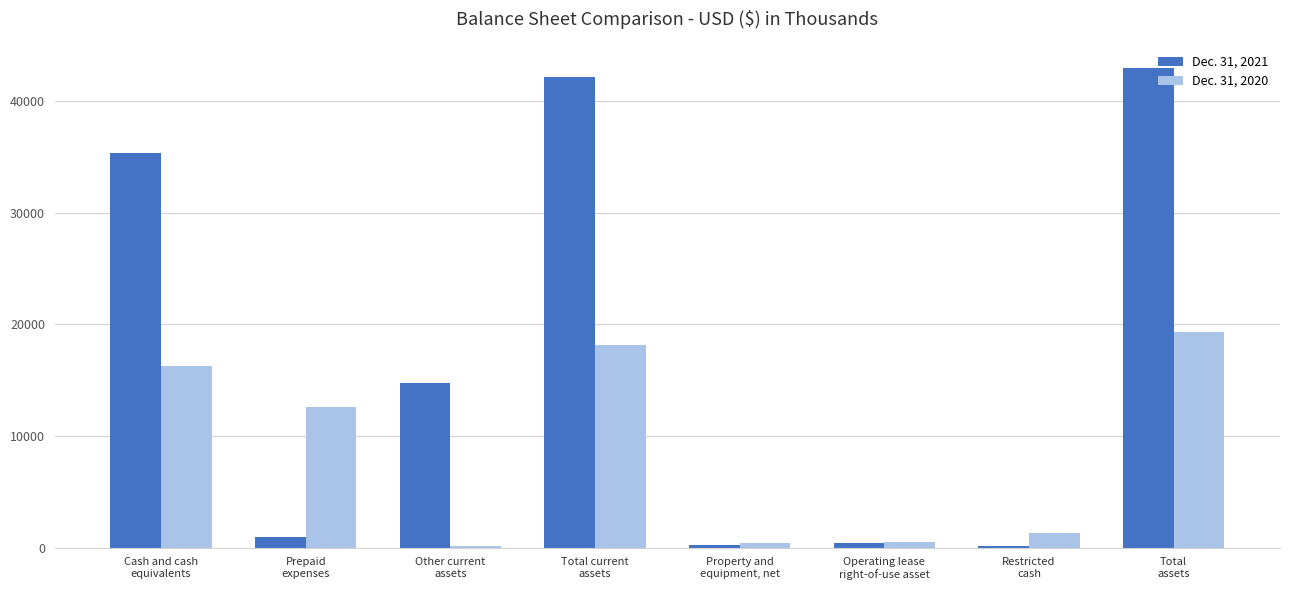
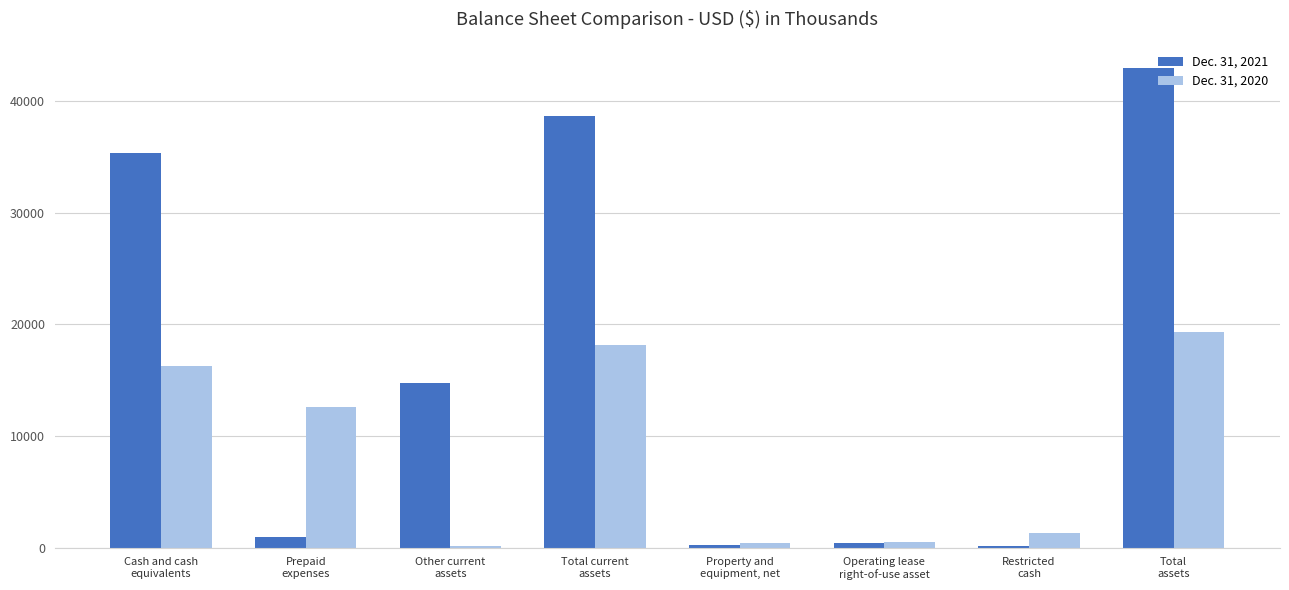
Dec. 31, 2021, Total current assets: 42100 -> 38600
